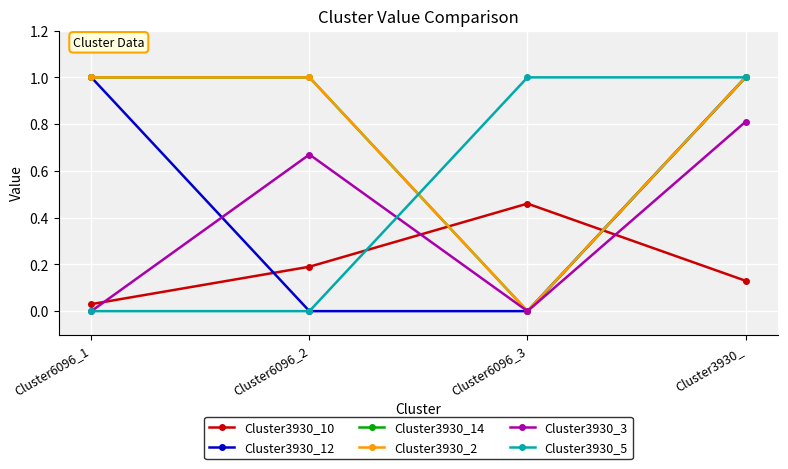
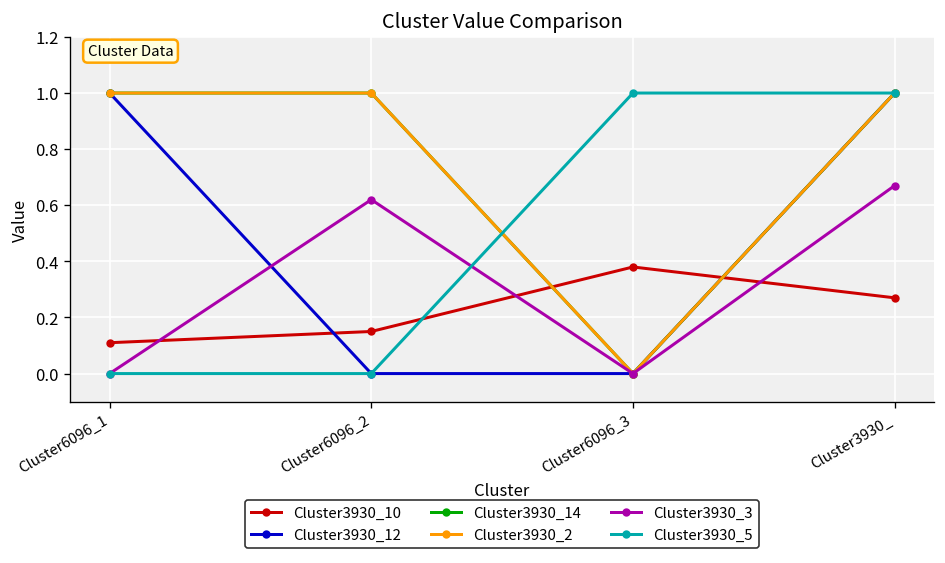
Cluster3930_10, Cluster6096_1: 0.03 -> 0.11
Cluster3930_10, Cluster6096_2: 0.19 -> 0.15
Cluster3930_3, Cluster6096_2: 0.67 -> 0.62
Cluster3930_10, Cluster6096_3: 0.46 -> 0.38
Cluster3930_10, Cluster3930_: 0.13 -> 0.27
Cluster3930_3, Cluster3930_: 0.81 -> 0.67
